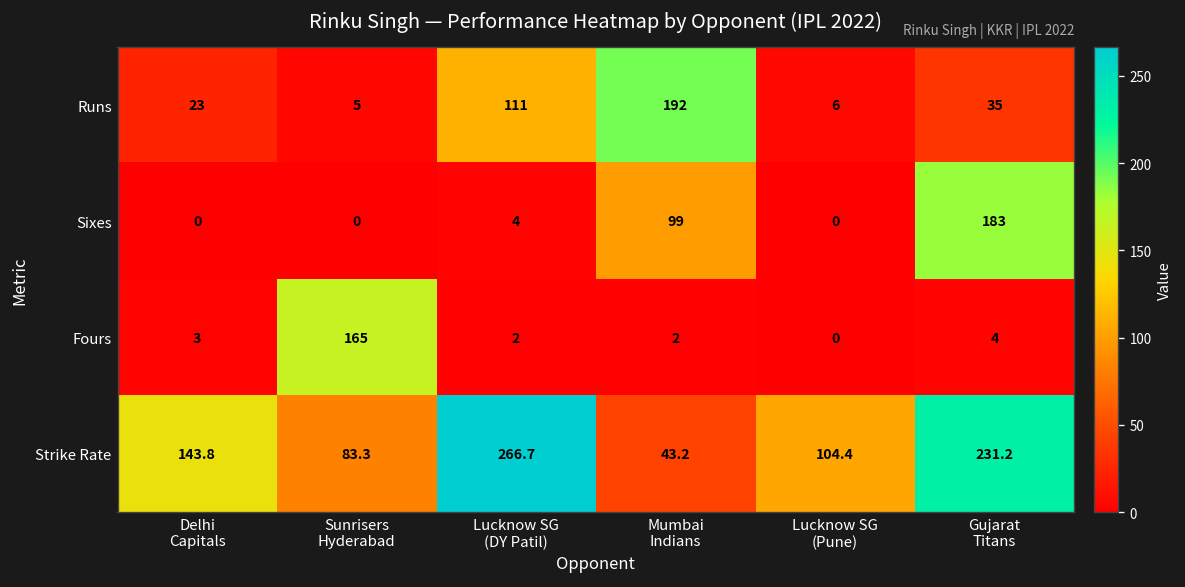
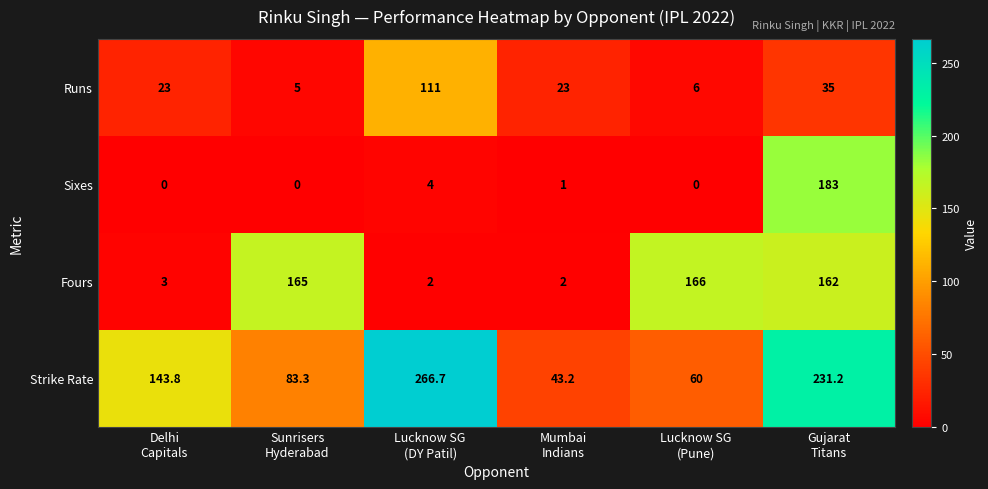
Runs, Mumbai Indians: 192 -> 23
Sixes, Mumbai Indians: 99 -> 1
Fours, Lucknow SG (Pune): 0 -> 166
Fours, Gujarat Titans: 4 -> 162
Strike Rate, Lucknow SG (Pune): 104.4 -> 60
